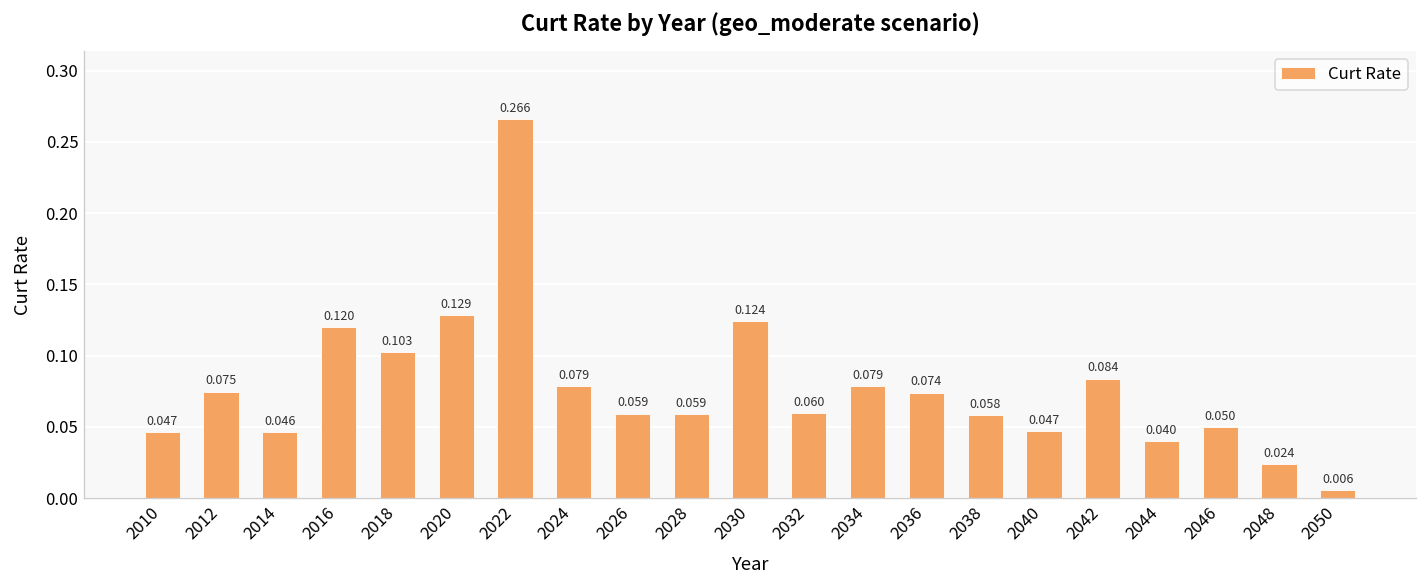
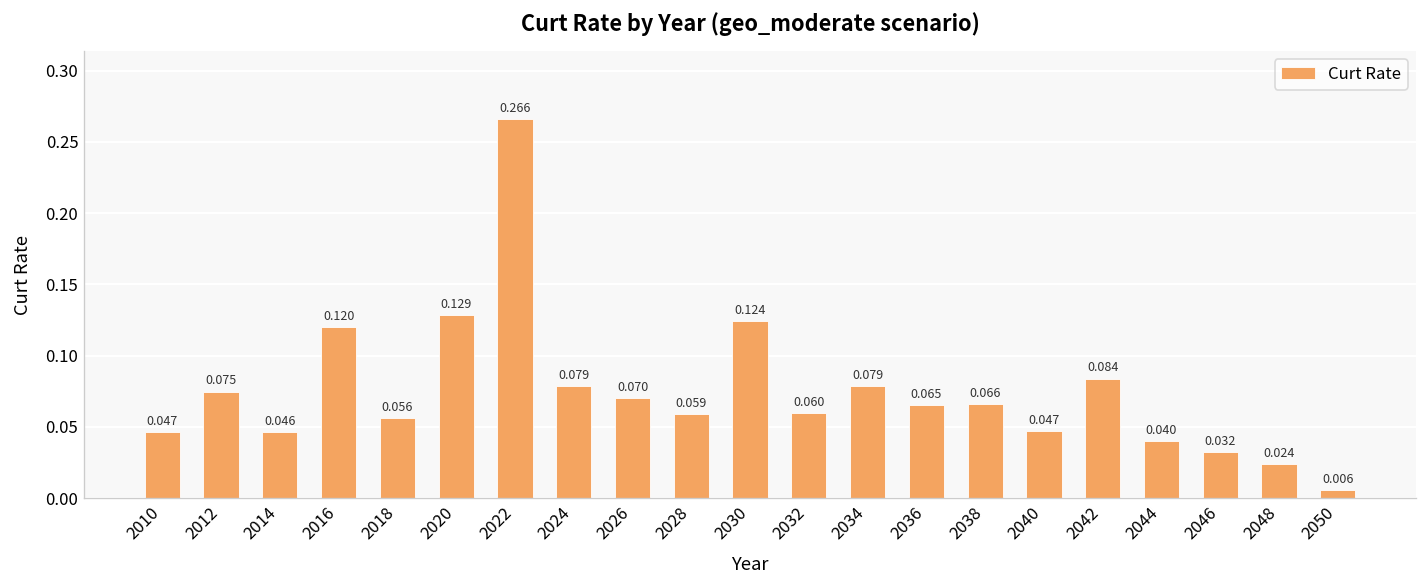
2018: 0.103 -> 0.056
2026: 0.059 -> 0.070
2036: 0.074 -> 0.065
2038: 0.058 -> 0.066
2046: 0.050 -> 0.032
